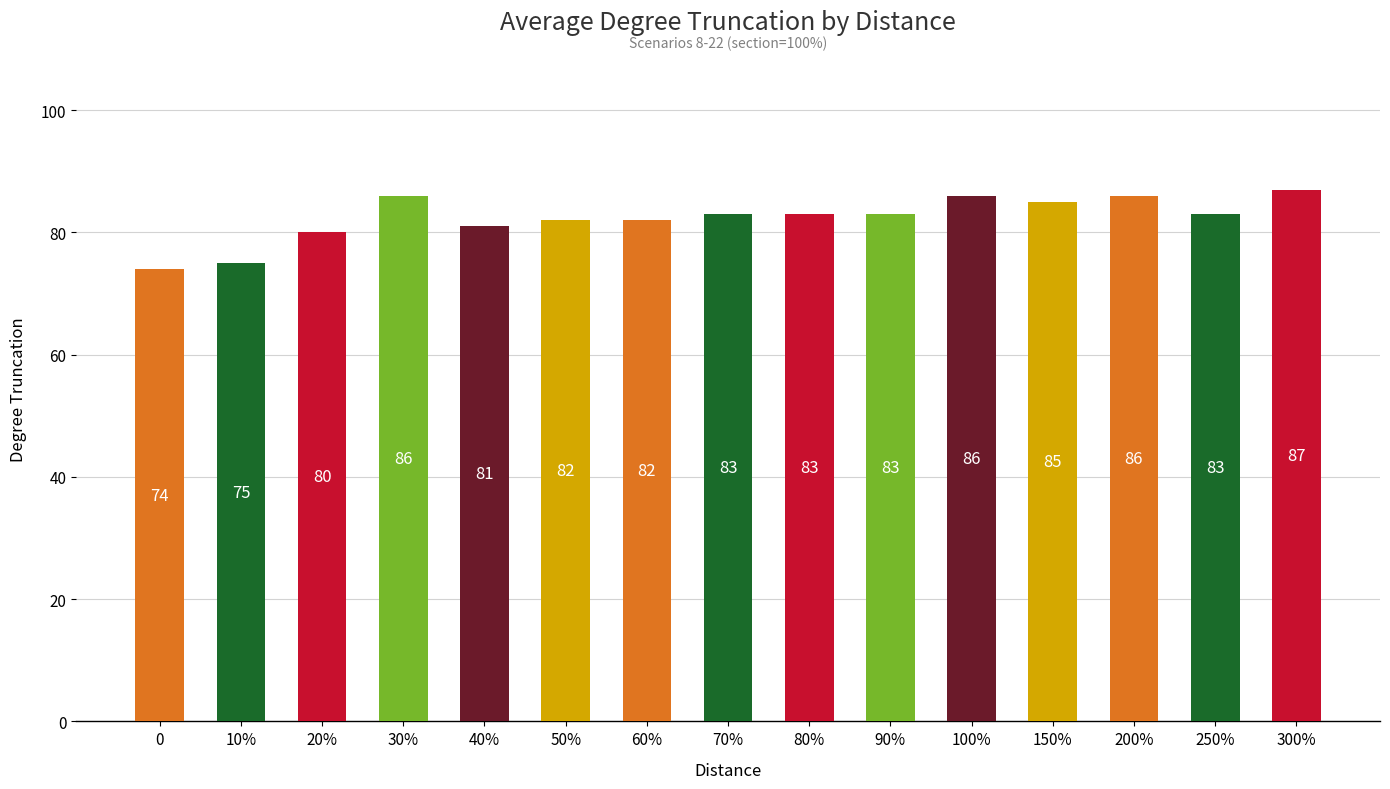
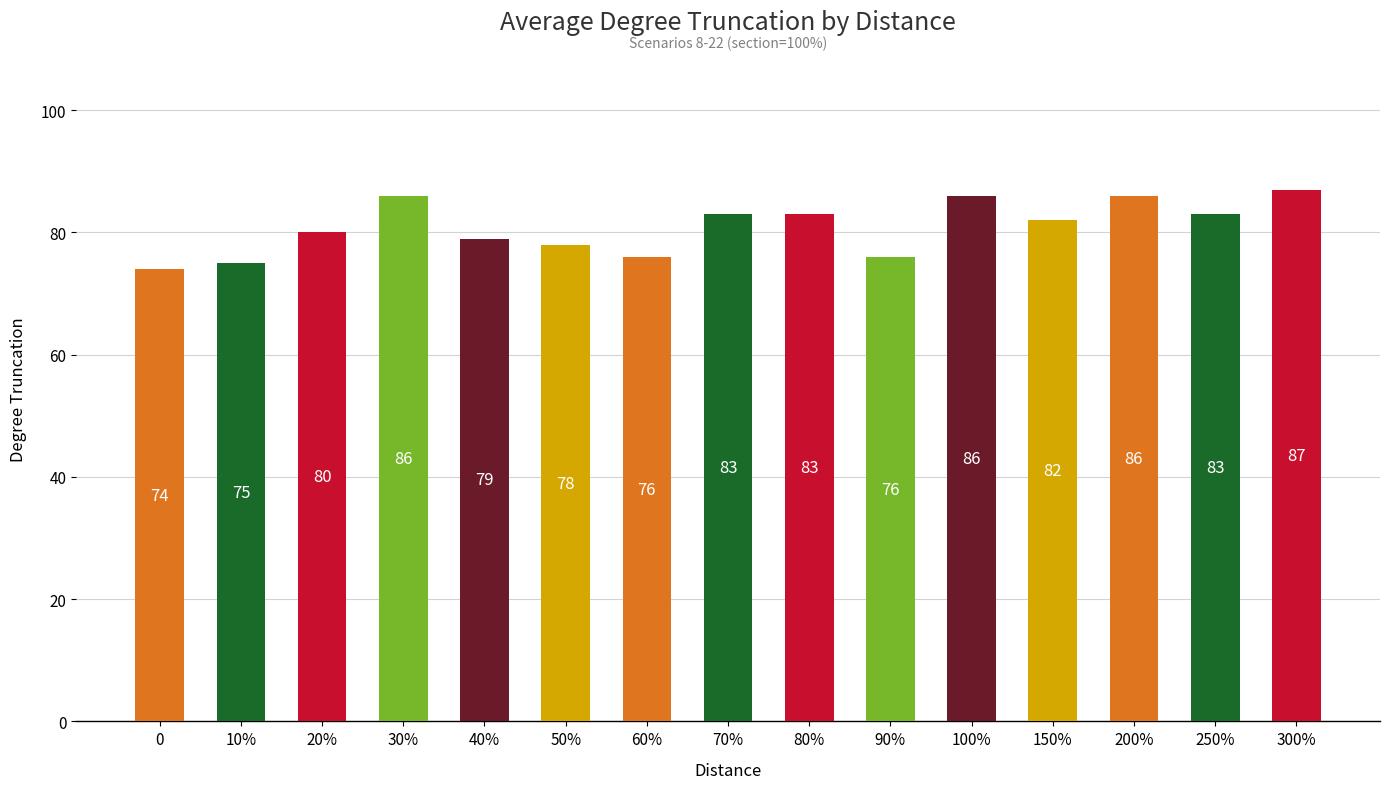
40%: 81 -> 79
50%: 82 -> 78
60%: 82 -> 76
90%: 83 -> 76
150%: 85 -> 82
